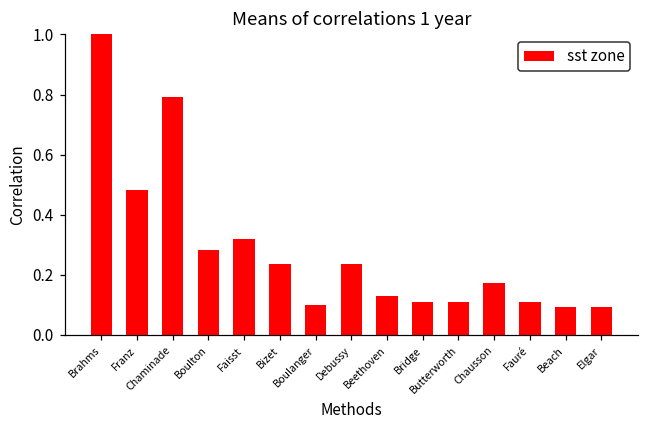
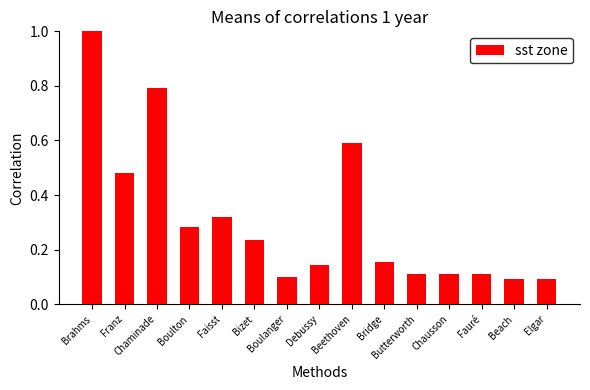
Debussy: 0.24 -> 0.15
Beethoven: 0.13 -> 0.59
Bridge: 0.11 -> 0.15
Chausson: 0.17 -> 0.11
